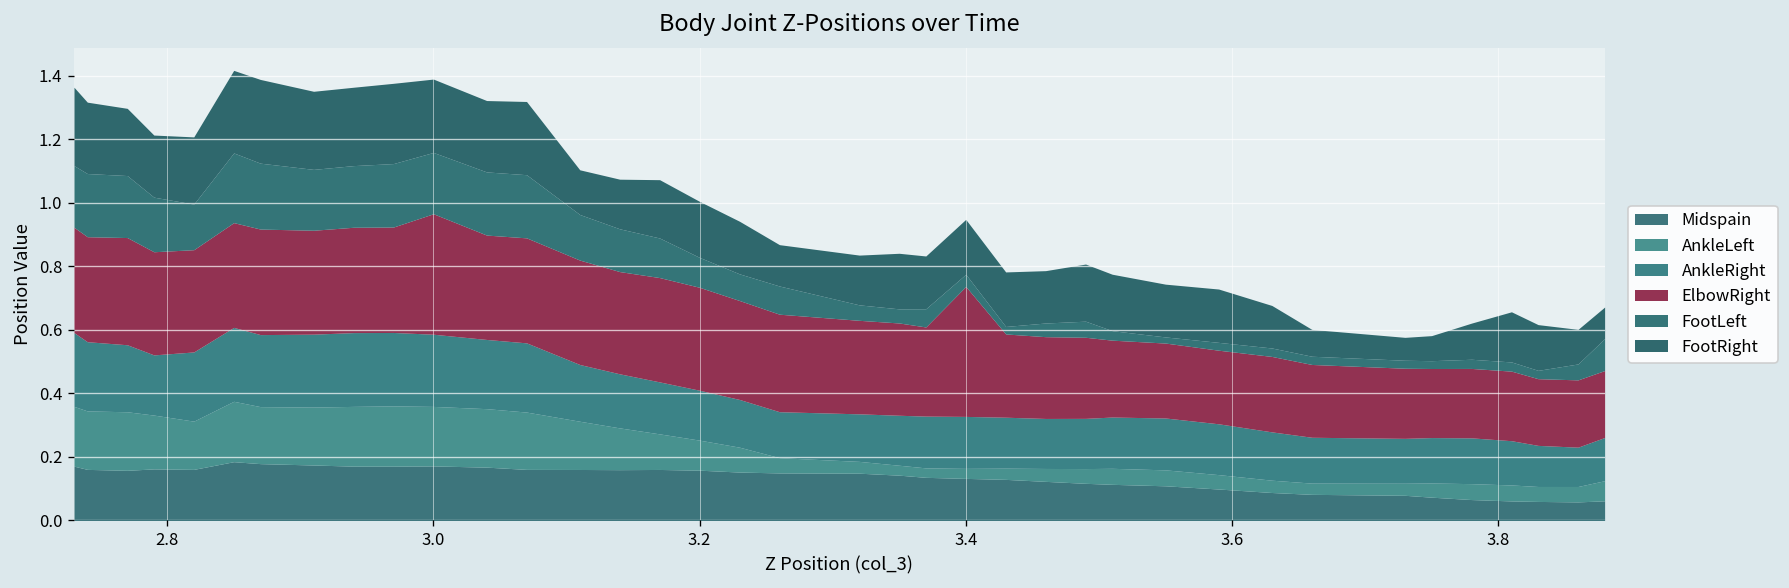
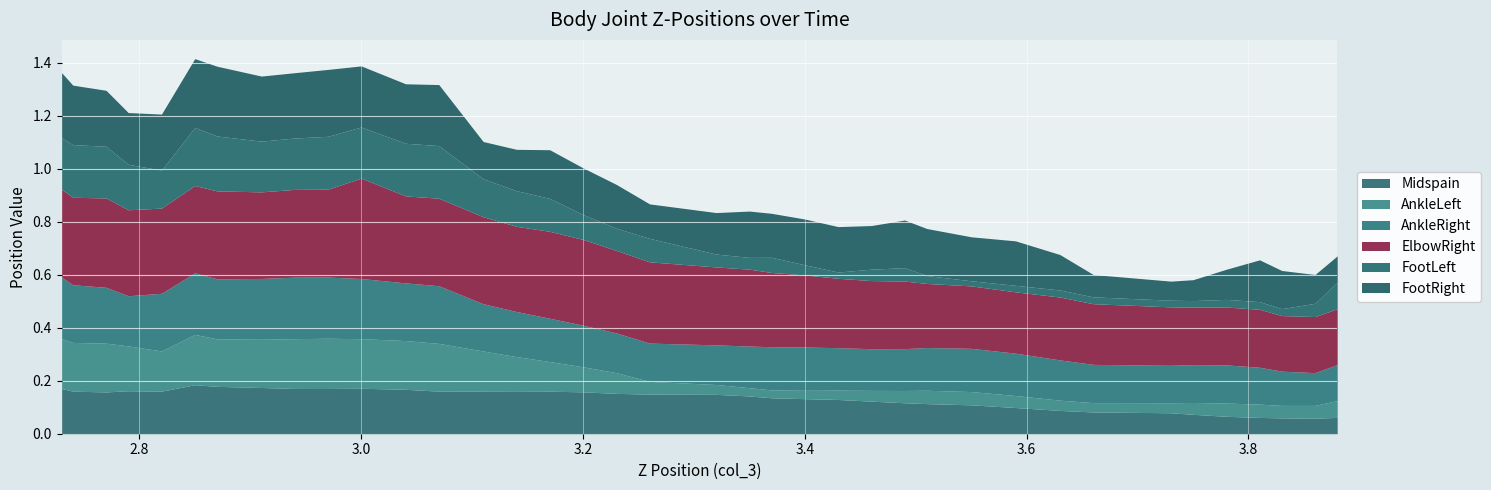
ElbowRight, 3.4: 0.41 -> 0.27
